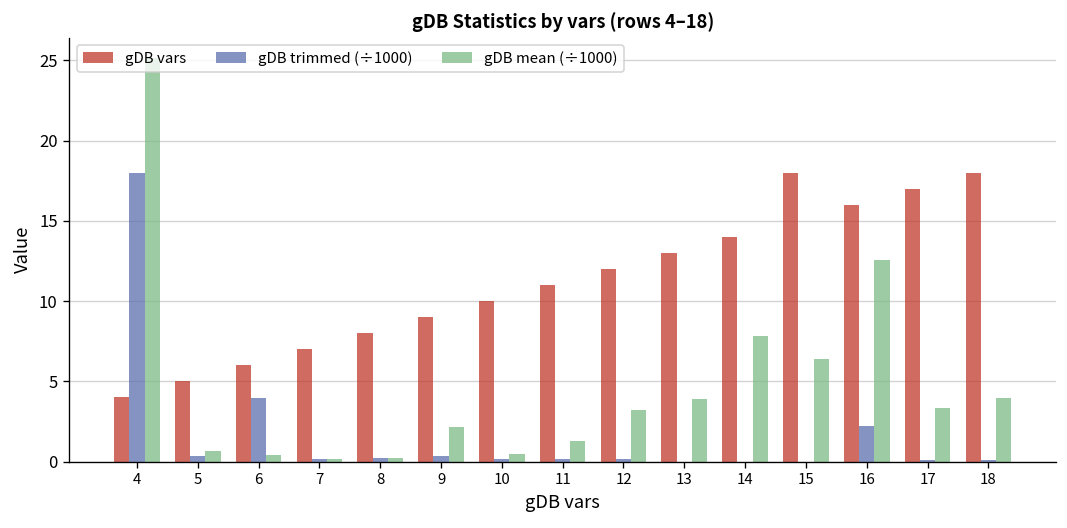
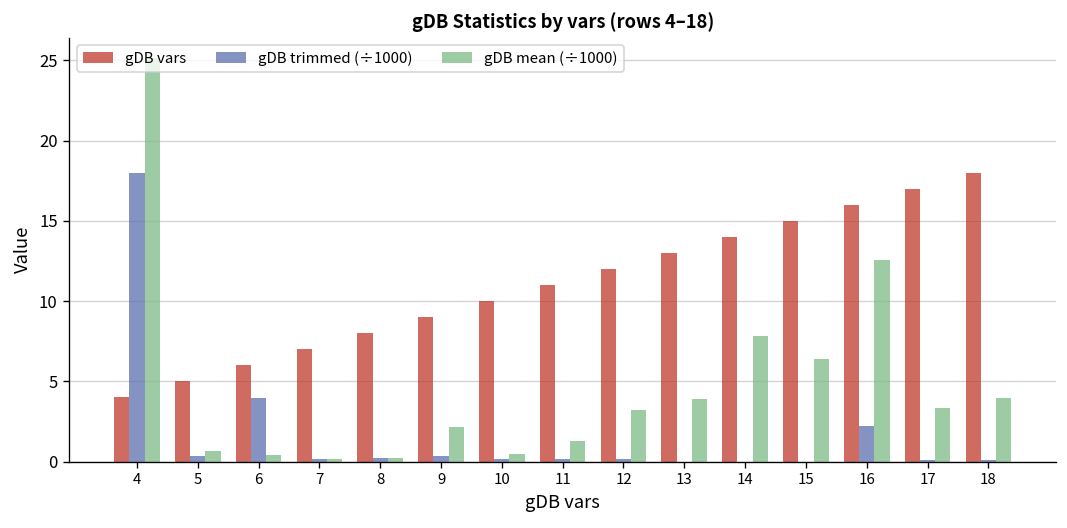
gDB vars, 15: 18 -> 15
